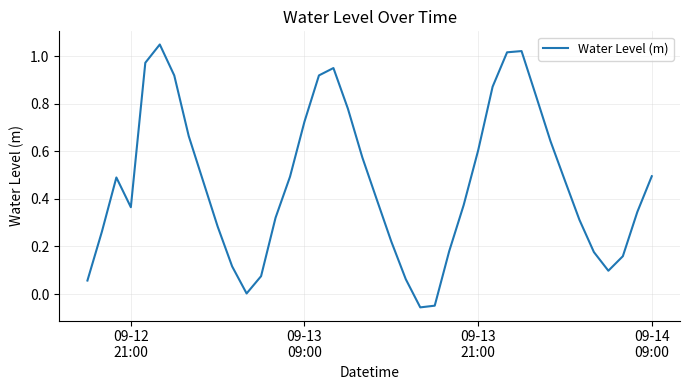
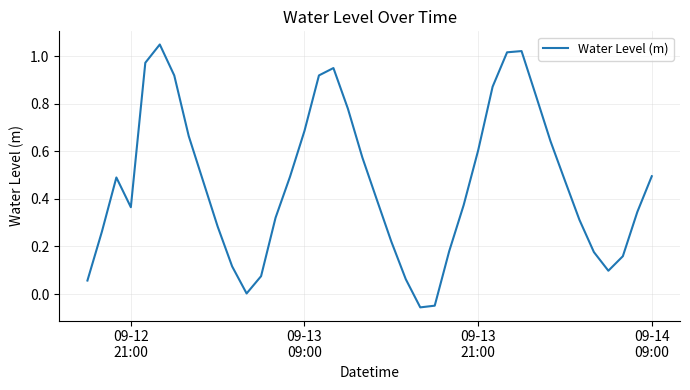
09-13 09:00: 0.73 -> 0.69
